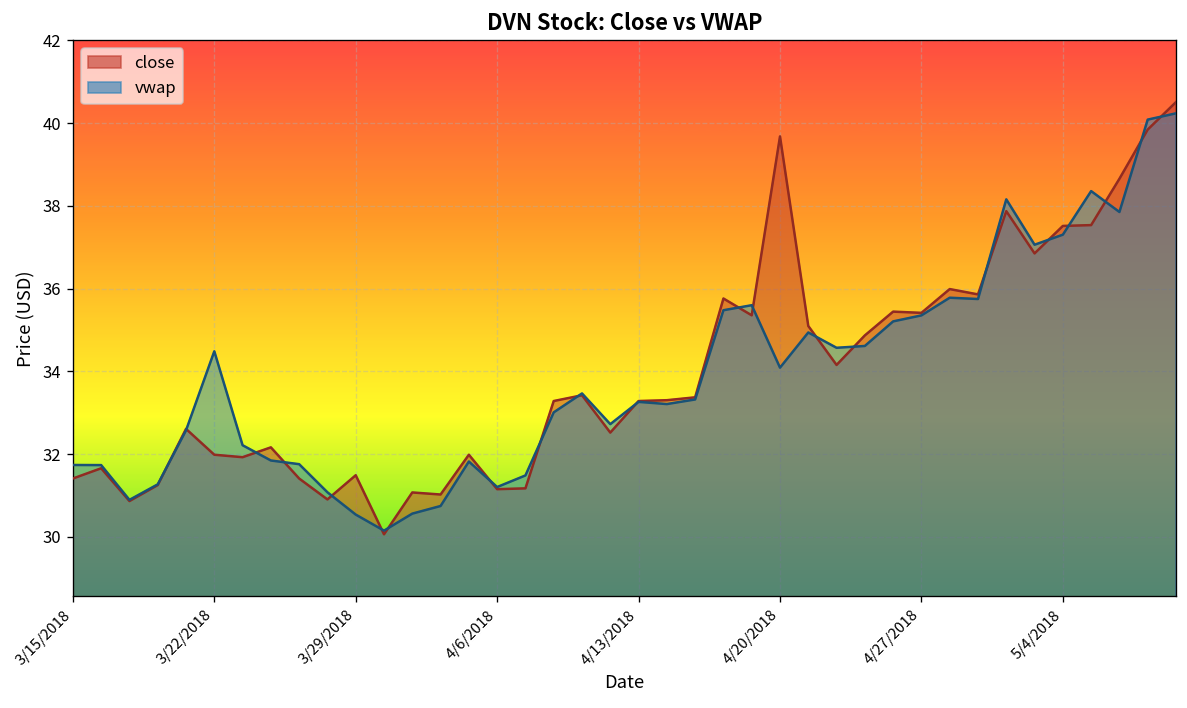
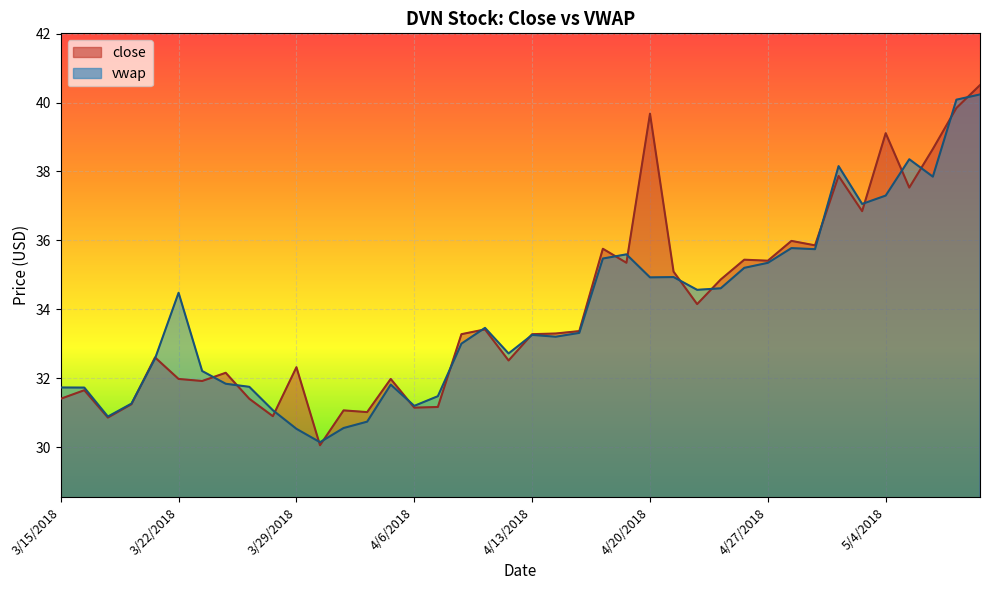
close, 3/29/2018: 31.5 -> 32.3
vwap, 4/20/2018: 34.1 -> 34.9
close, 5/4/2018: 37.5 -> 39.1
